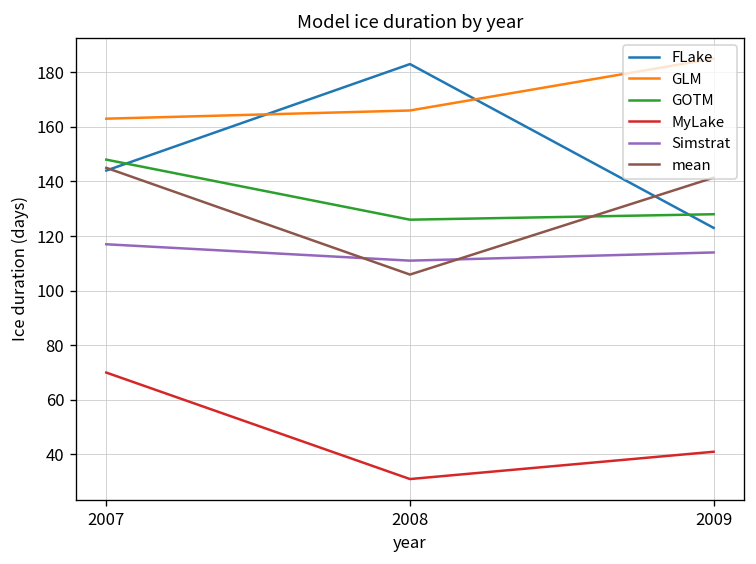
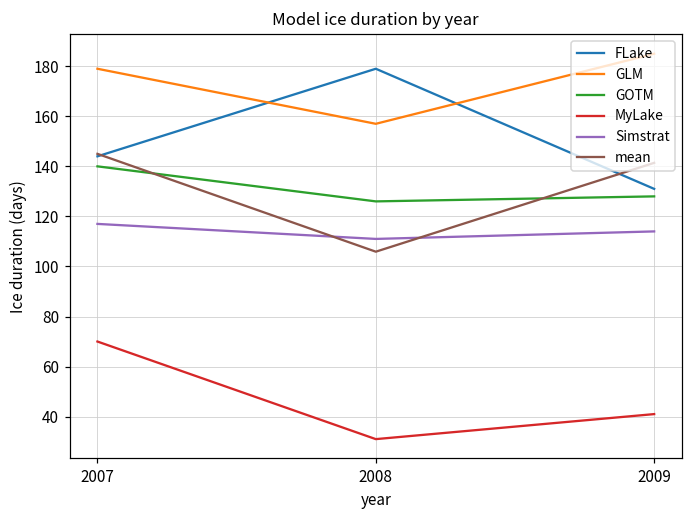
GLM, 2007: 163 -> 179
GOTM, 2007: 148 -> 140
FLake, 2008: 183 -> 179
GLM, 2008: 166 -> 157
FLake, 2009: 123 -> 131
